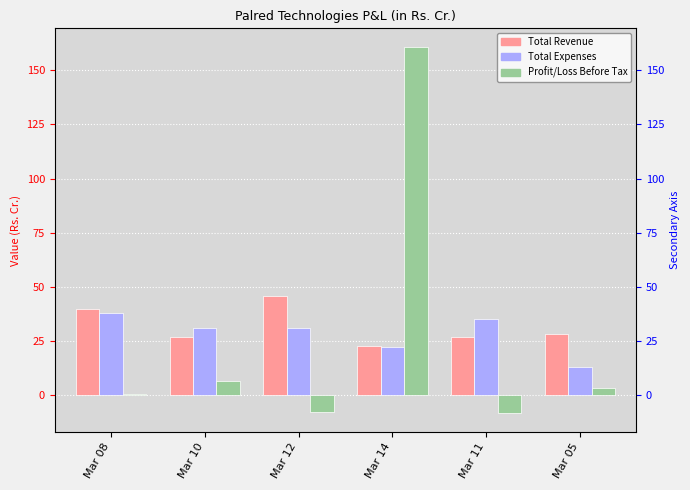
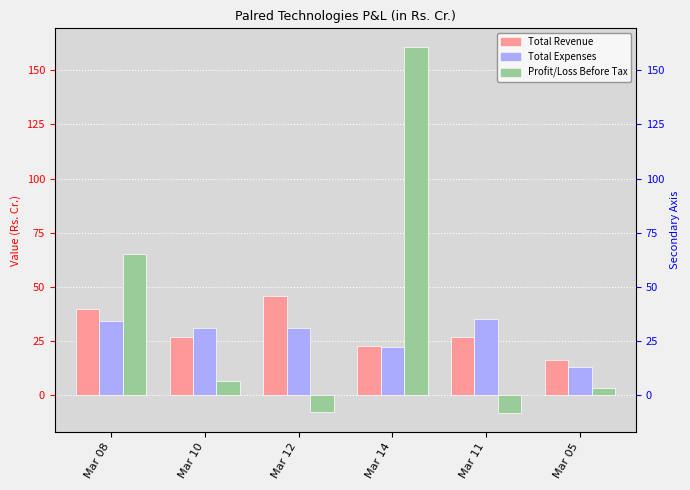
Total Expenses, Mar 08: 38 -> 34
Profit/Loss Before Tax, Mar 08: 1 -> 65
Total Revenue, Mar 05: 28 -> 16
